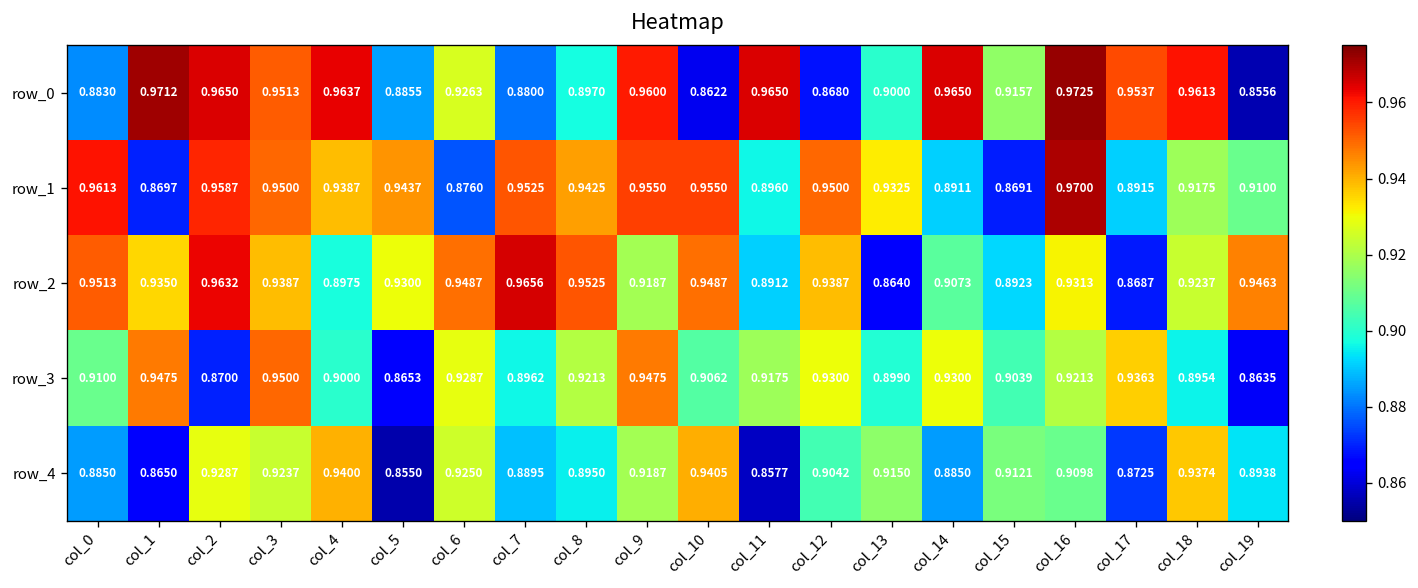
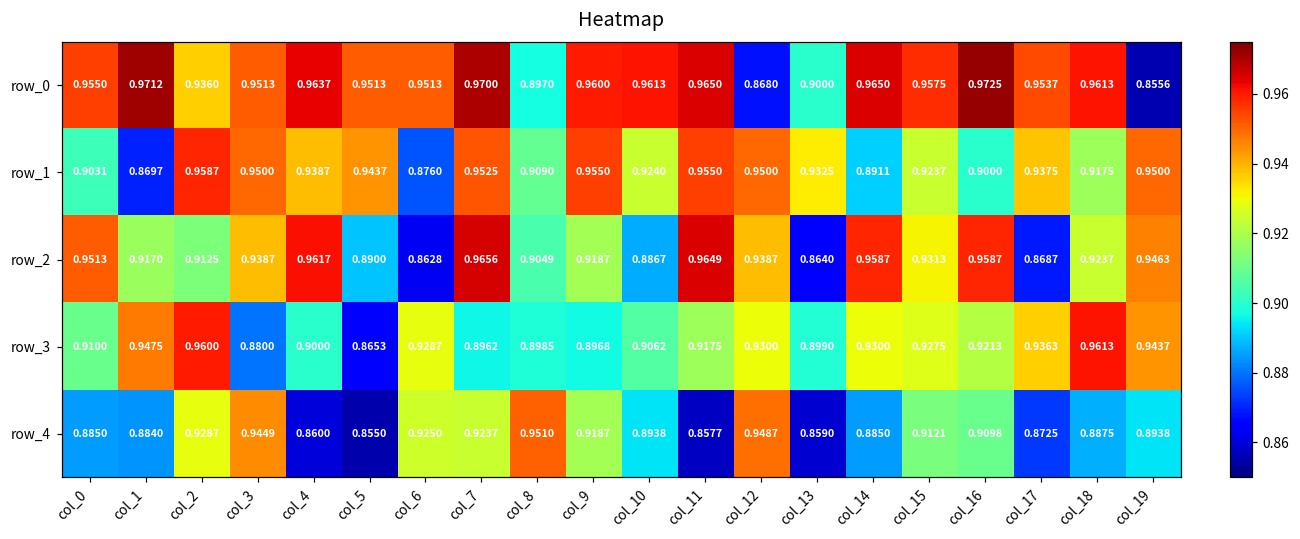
row_0, col_0: 0.8830 -> 0.9550
row_0, col_2: 0.9650 -> 0.9360
row_0, col_5: 0.8855 -> 0.9513
row_0, col_6: 0.9263 -> 0.9513
row_0, col_7: 0.8800 -> 0.9700
row_0, col_10: 0.8622 -> 0.9613
row_0, col_15: 0.9157 -> 0.9575
row_1, col_0: 0.9613 -> 0.9031
row_1, col_8: 0.9425 -> 0.9090
row_1, col_10: 0.9550 -> 0.9240
row_1, col_11: 0.8960 -> 0.9550
row_1, col_15: 0.8691 -> 0.9237
row_1, col_16: 0.9700 -> 0.9000
row_1, col_17: 0.8915 -> 0.9375
row_1, col_19: 0.9100 -> 0.9500
row_2, col_1: 0.9350 -> 0.9170
row_2, col_2: 0.9632 -> 0.9125
row_2, col_4: 0.8975 -> 0.9617
row_2, col_5: 0.9300 -> 0.8900
row_2, col_6: 0.9487 -> 0.8628
row_2, col_8: 0.9525 -> 0.9049
row_2, col_10: 0.9487 -> 0.8867
row_2, col_11: 0.8912 -> 0.9649
row_2, col_14: 0.9073 -> 0.9587
row_2, col_15: 0.8923 -> 0.9313
row_2, col_16: 0.9313 -> 0.9587
row_3, col_2: 0.8700 -> 0.9600
row_3, col_3: 0.9500 -> 0.8800
row_3, col_8: 0.9213 -> 0.8985
row_3, col_9: 0.9475 -> 0.8968
row_3, col_15: 0.9039 -> 0.9275
row_3, col_18: 0.8954 -> 0.9613
row_3, col_19: 0.8635 -> 0.9437
row_4, col_1: 0.8650 -> 0.8840
row_4, col_3: 0.9237 -> 0.9449
row_4, col_4: 0.9400 -> 0.8600
row_4, col_7: 0.8895 -> 0.9237
row_4, col_8: 0.8950 -> 0.9510
row_4, col_10: 0.9405 -> 0.8938
row_4, col_12: 0.9042 -> 0.9487
row_4, col_13: 0.9150 -> 0.8590
row_4, col_18: 0.9374 -> 0.8875
